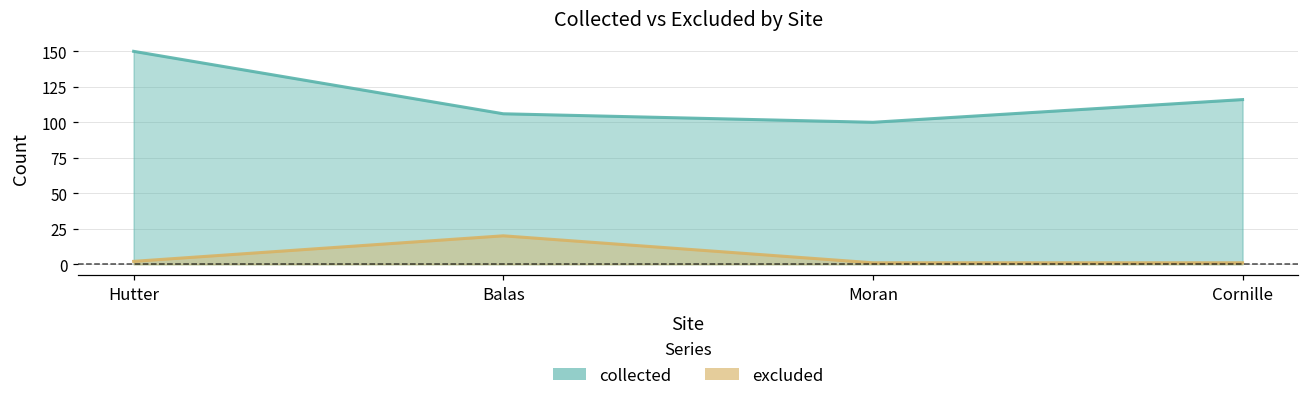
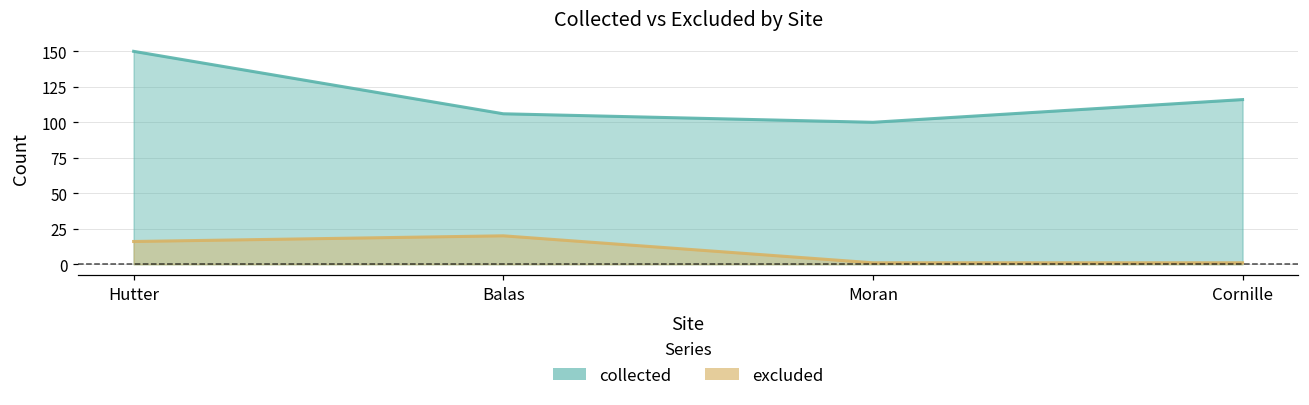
excluded, Hutter: 2 -> 16
